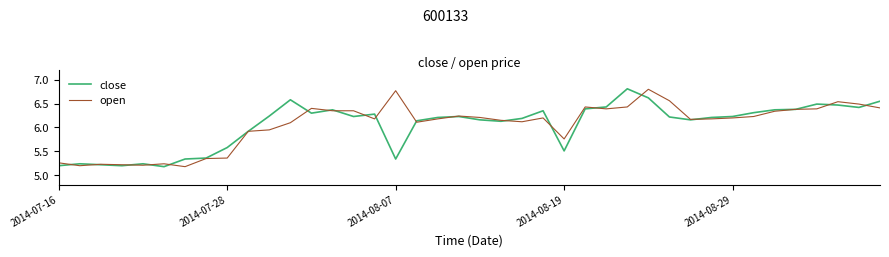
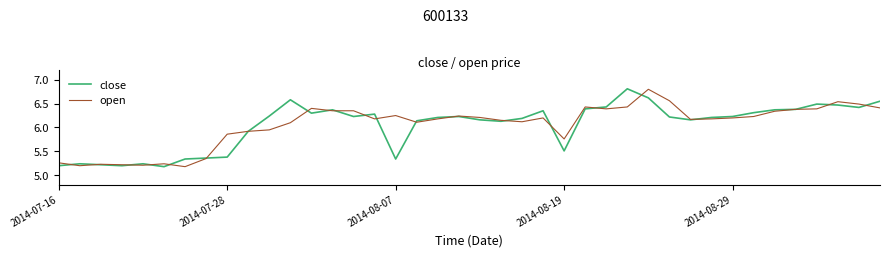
close, 2014-07-28: 5.6 -> 5.4
open, 2014-07-28: 5.4 -> 5.9
open, 2014-08-07: 6.8 -> 6.3
